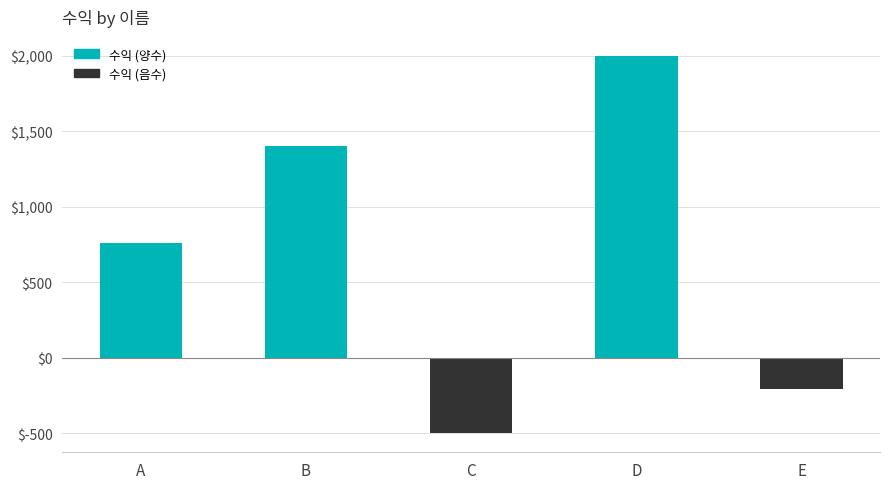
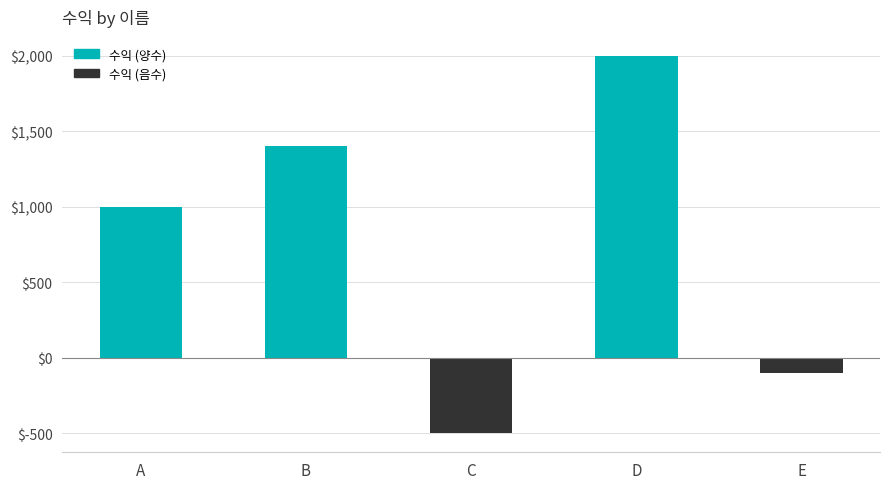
수익 (양수), A: $760 -> $1,000
수익 (음수), E: $-210 -> $-100
